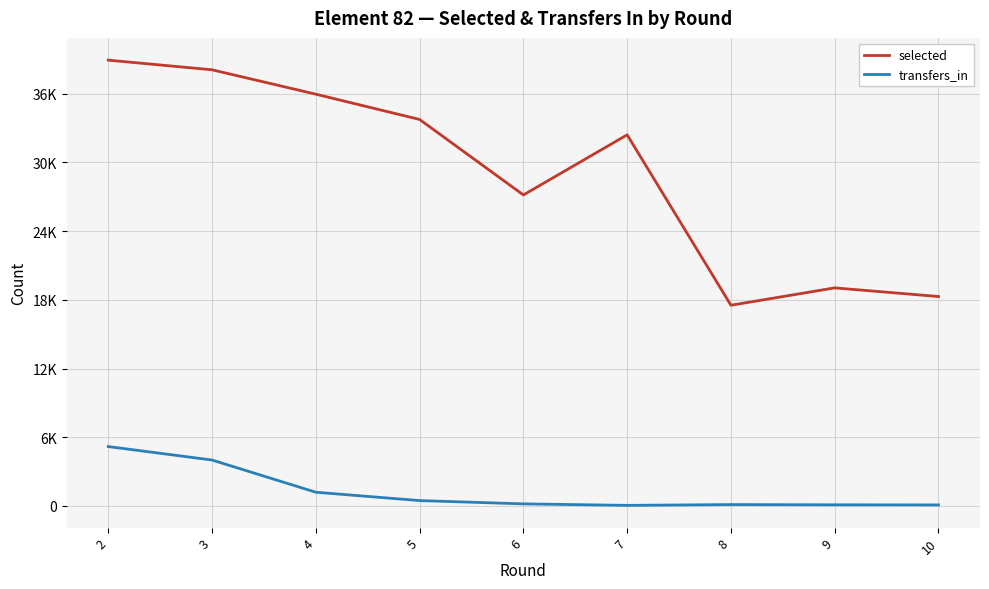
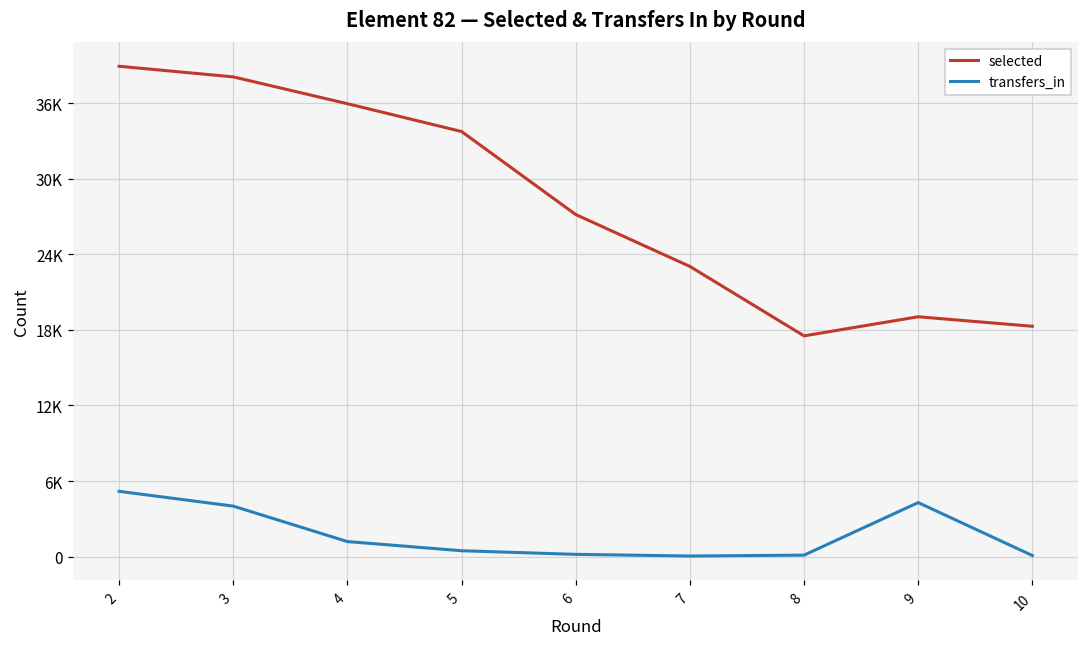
selected, 7: 32400 -> 23000
transfers_in, 9: 100 -> 4300
